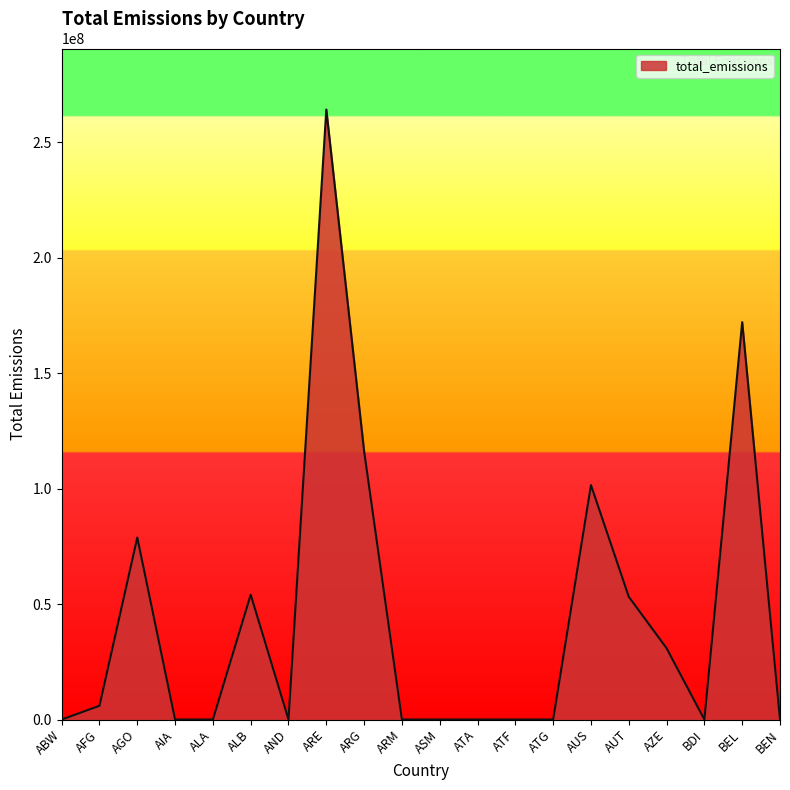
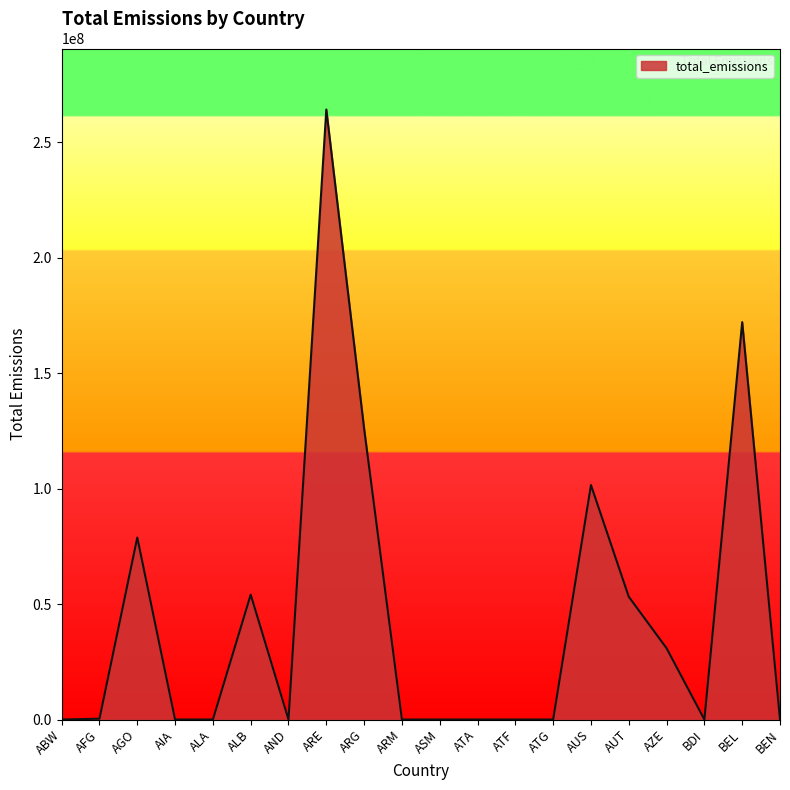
AFG: 6000000 -> 0
ARG: 116000000 -> 126000000
